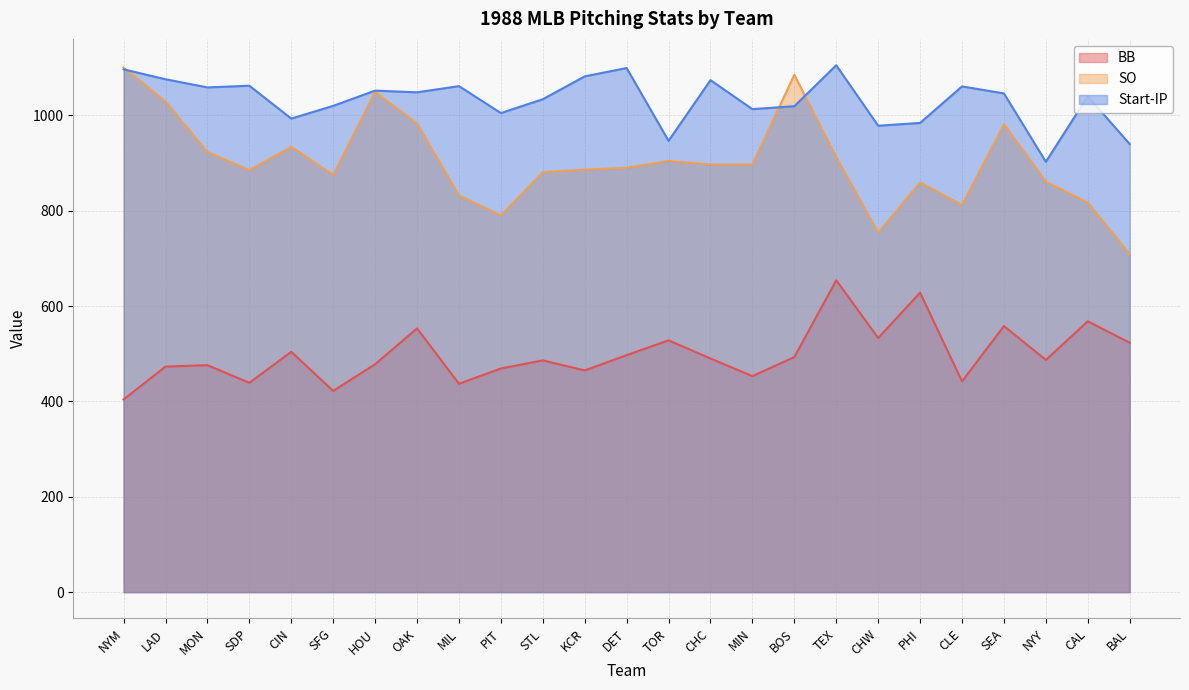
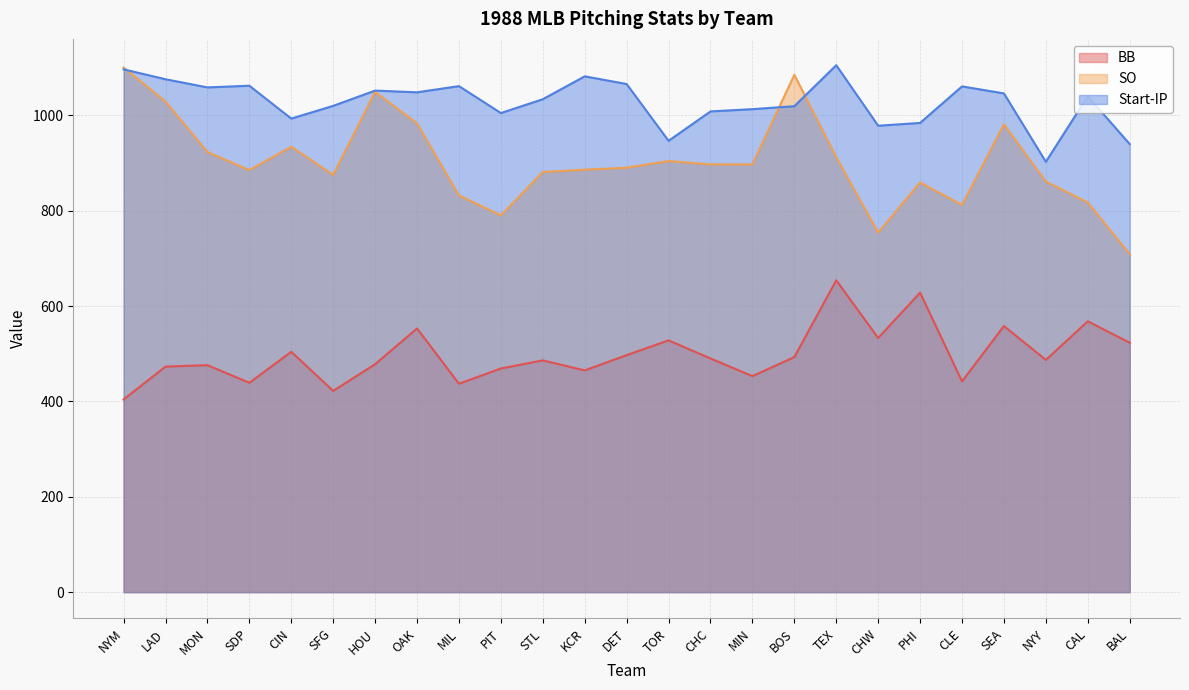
Start-IP, DET: 1100 -> 1070
Start-IP, CHC: 1070 -> 1010
